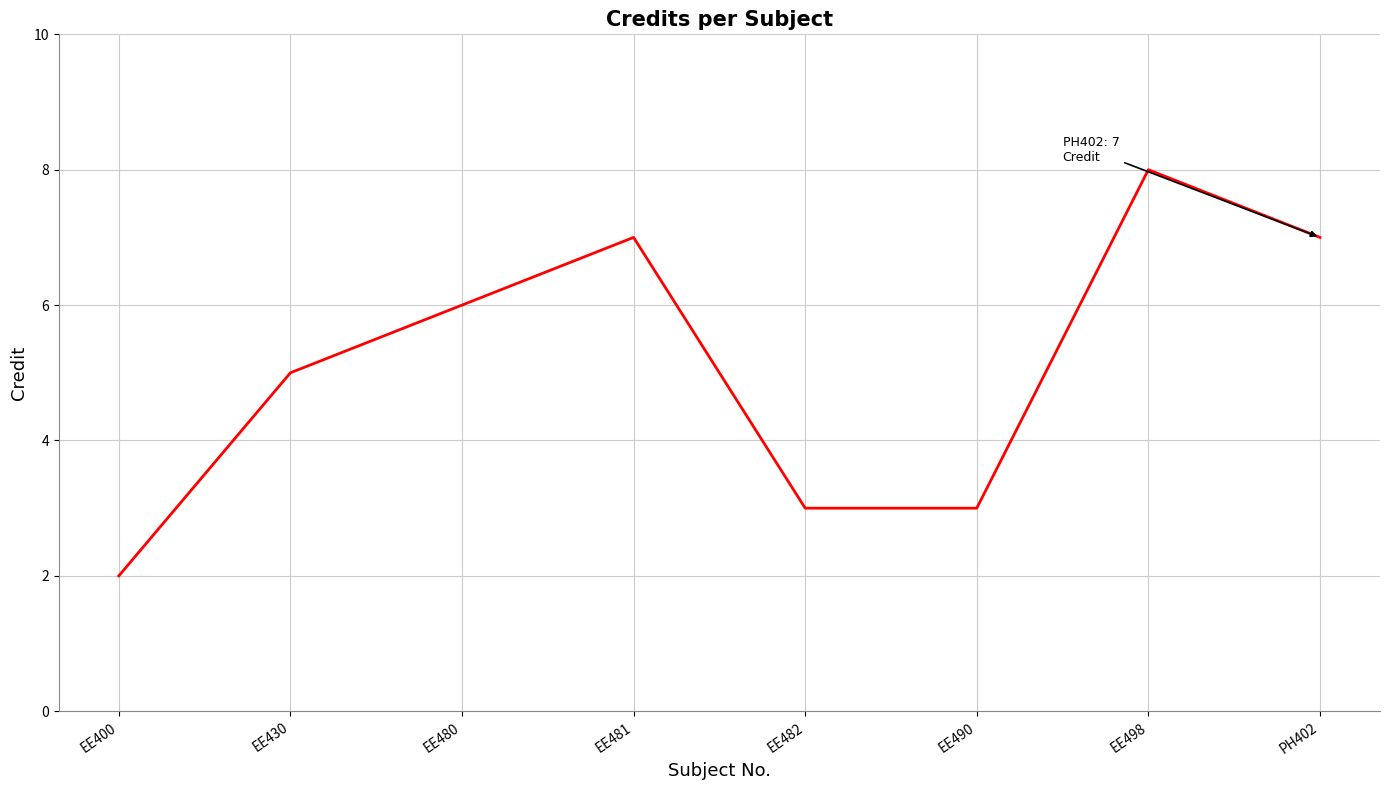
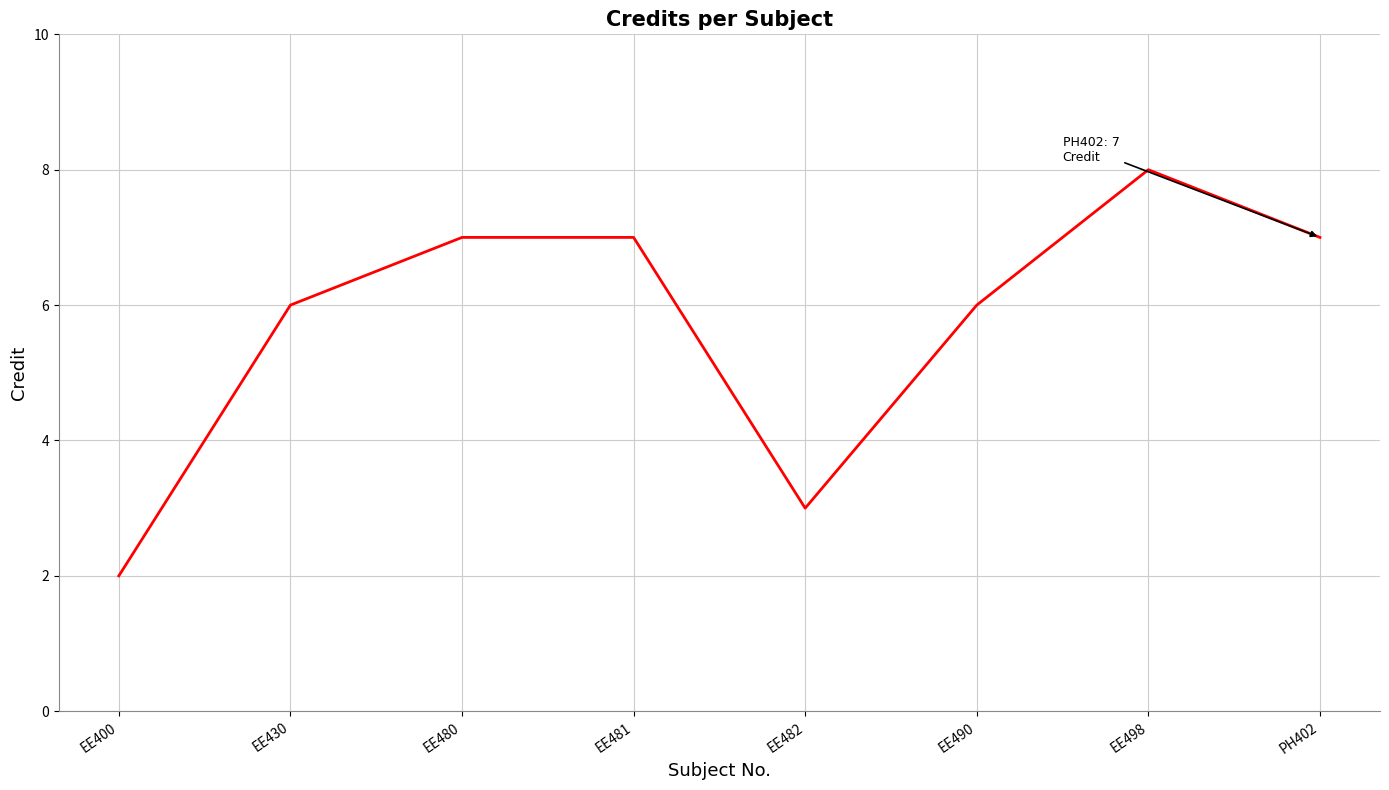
EE430: 5 -> 6
EE480: 6 -> 7
EE490: 3 -> 6
